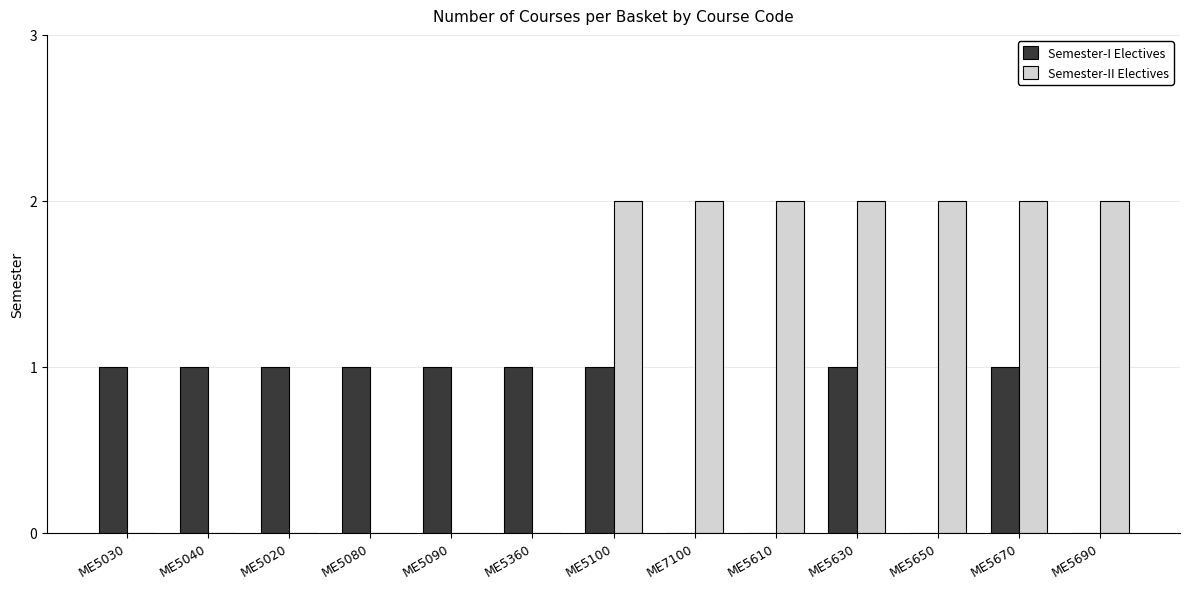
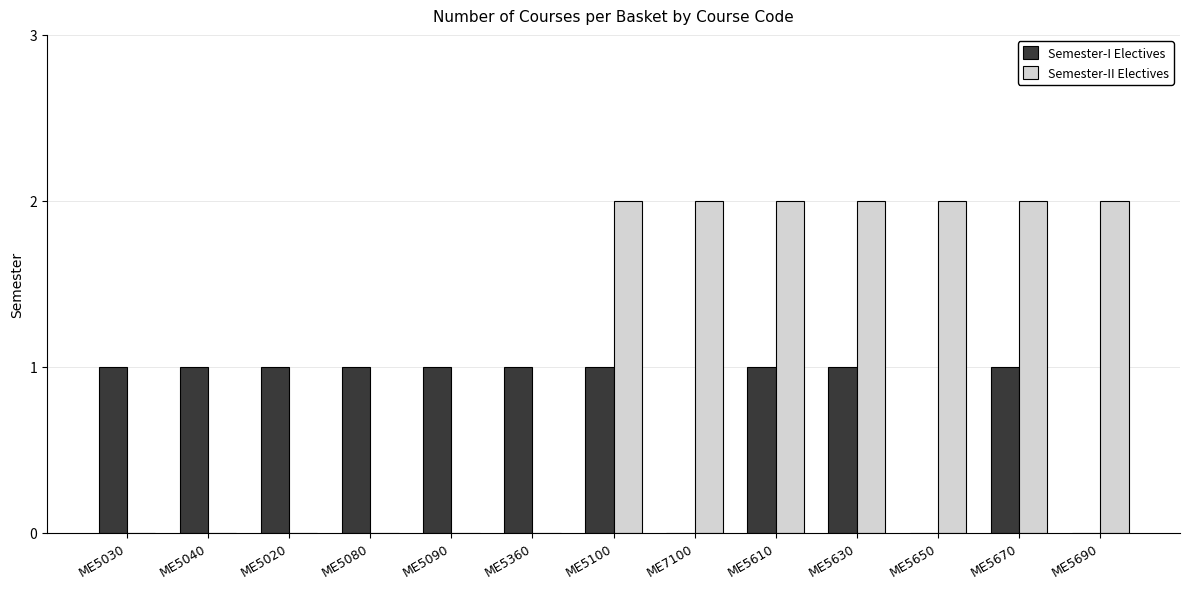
Semester-I Electives, ME5610: 0 -> 1
